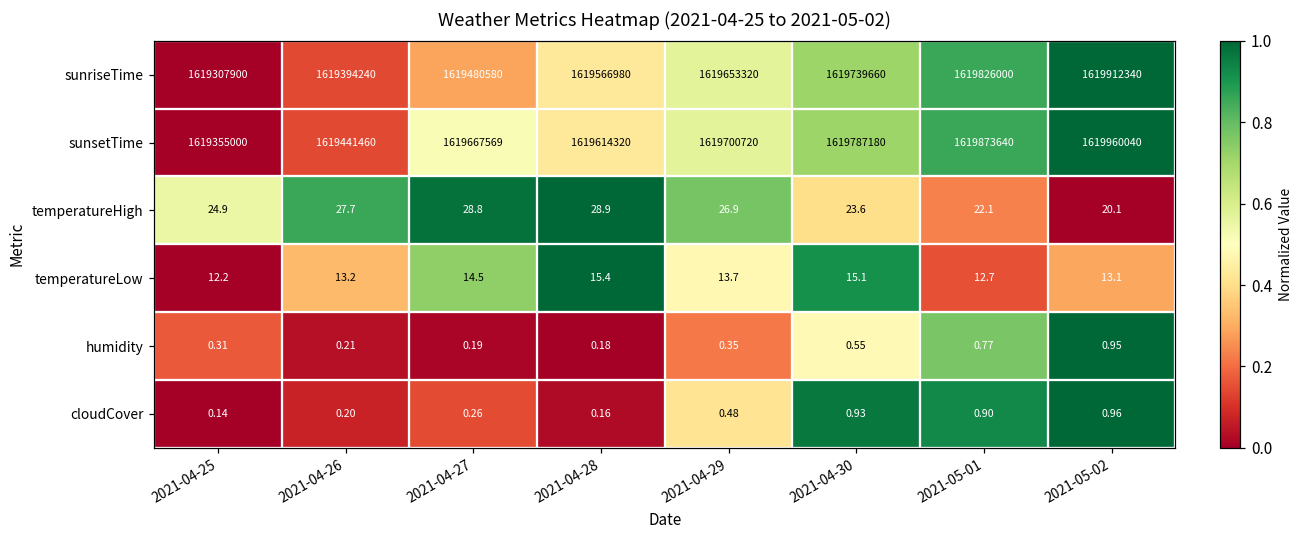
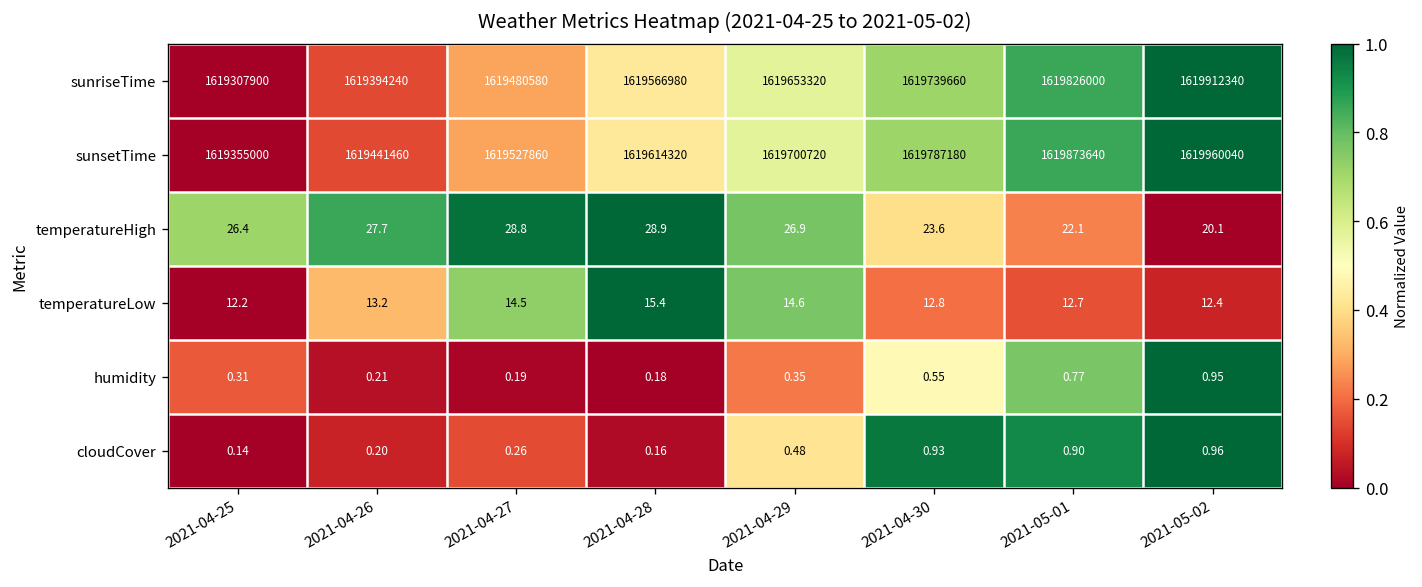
sunsetTime, 2021-04-27: 1619667569 -> 1619527860
temperatureHigh, 2021-04-25: 24.9 -> 26.4
temperatureLow, 2021-04-29: 13.7 -> 14.6
temperatureLow, 2021-04-30: 15.1 -> 12.8
temperatureLow, 2021-05-02: 13.1 -> 12.4
